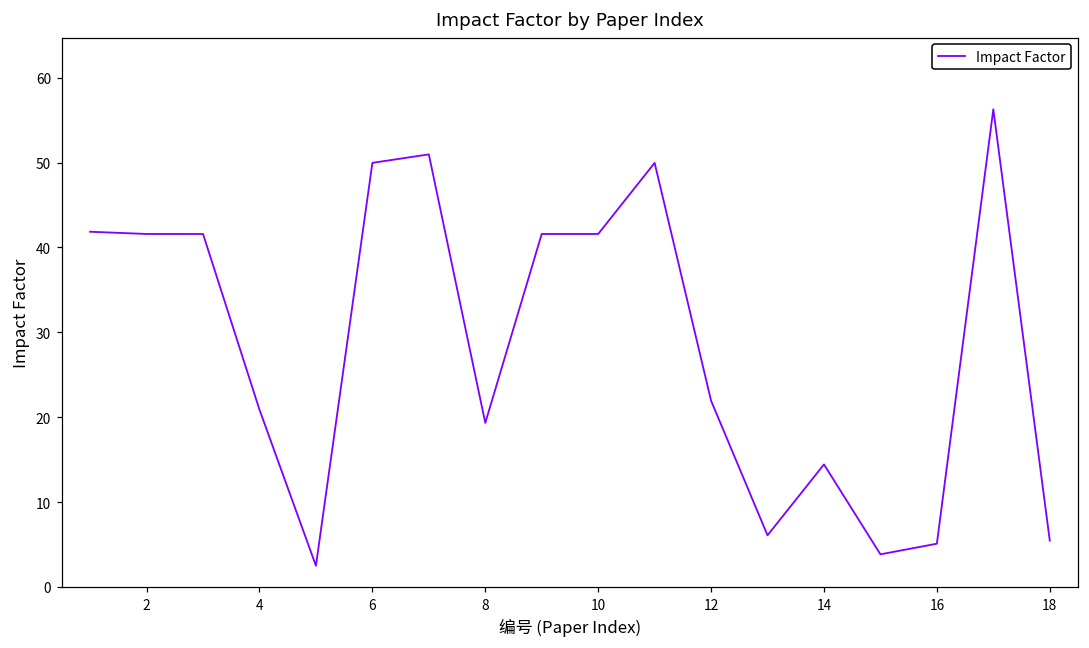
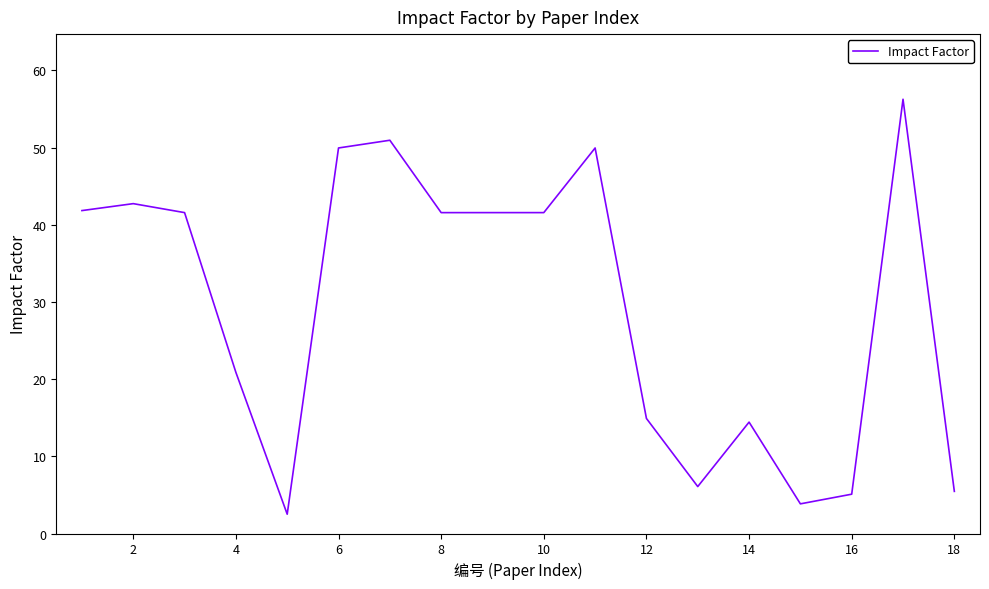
2: 42 -> 43
8: 19 -> 42
12: 22 -> 15
